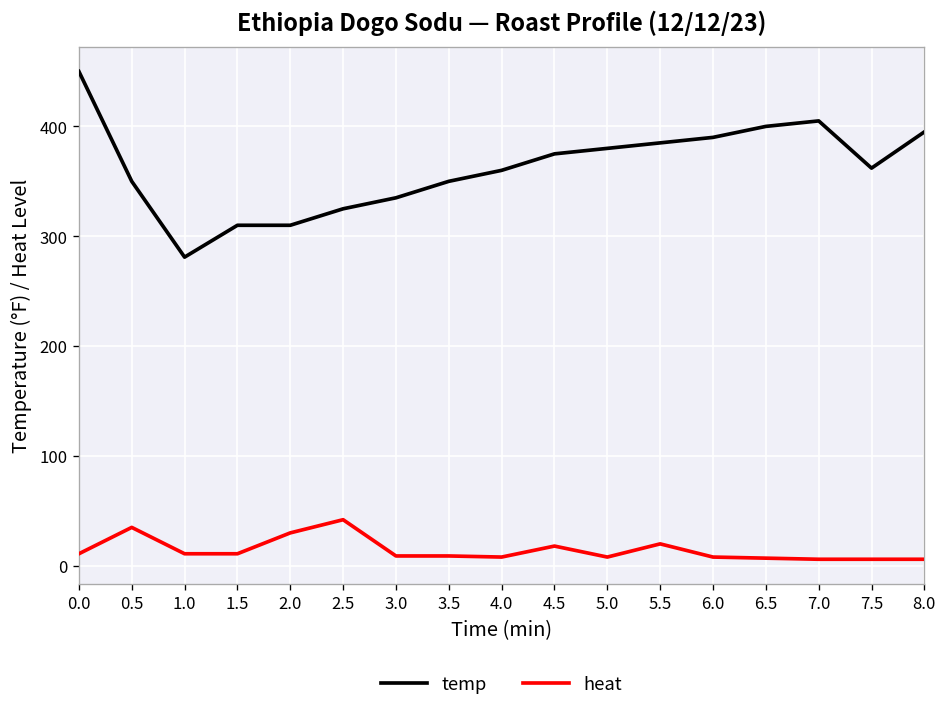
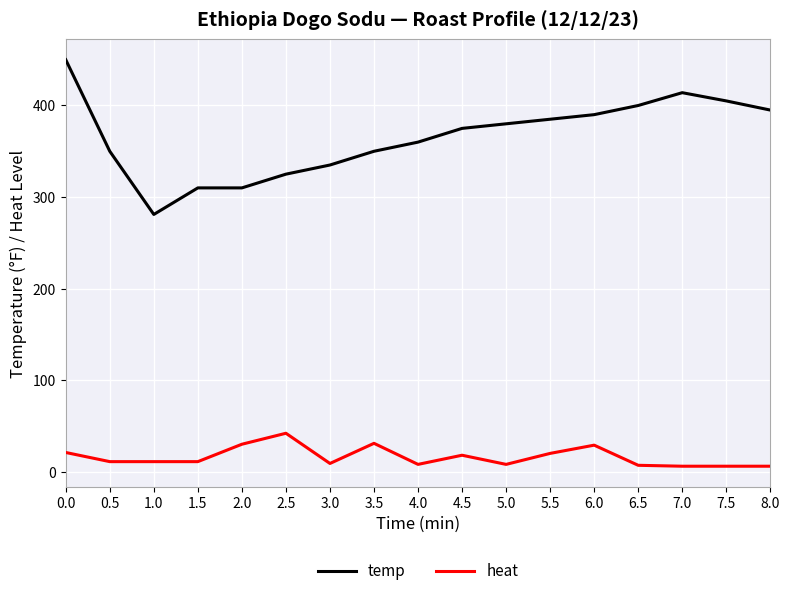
heat, 0.0: 10 -> 20
heat, 0.5: 40 -> 10
heat, 3.5: 10 -> 30
heat, 6.0: 10 -> 30
temp, 7.0: 405 -> 414
temp, 7.5: 360 -> 410
